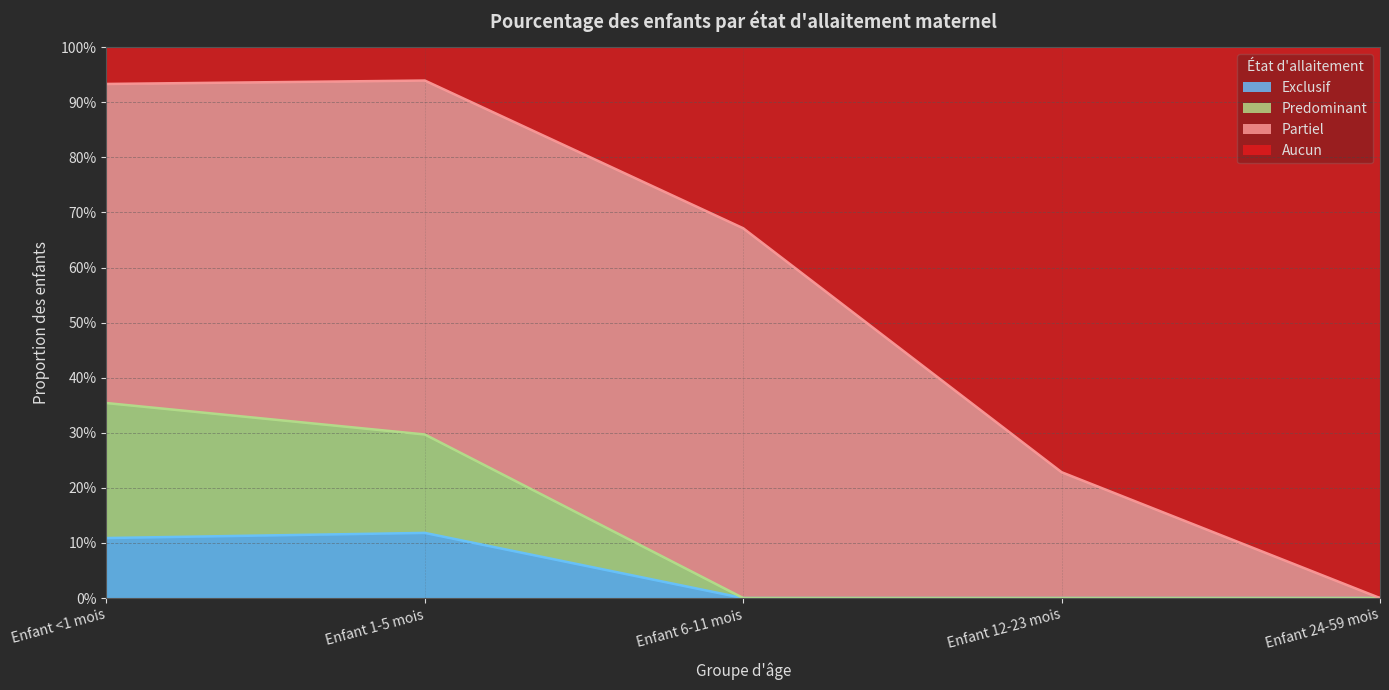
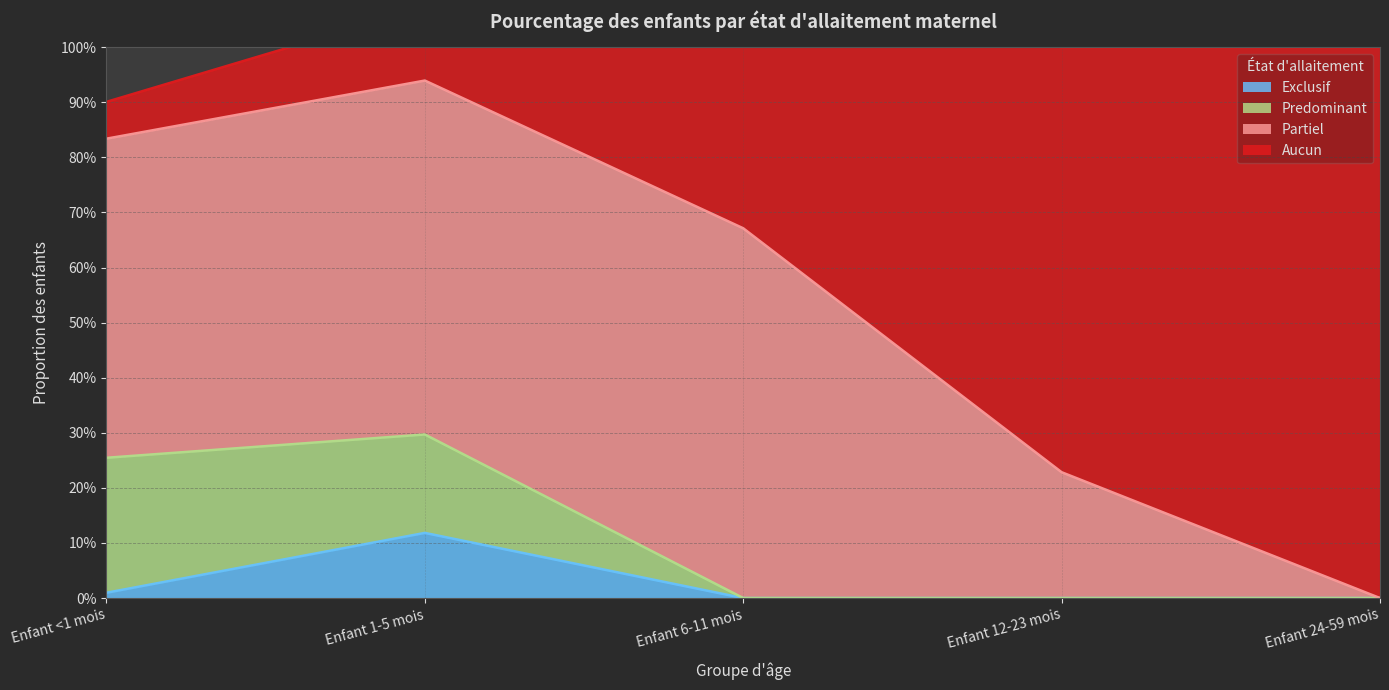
Exclusif, Enfant <1 mois: 11% -> 1%
